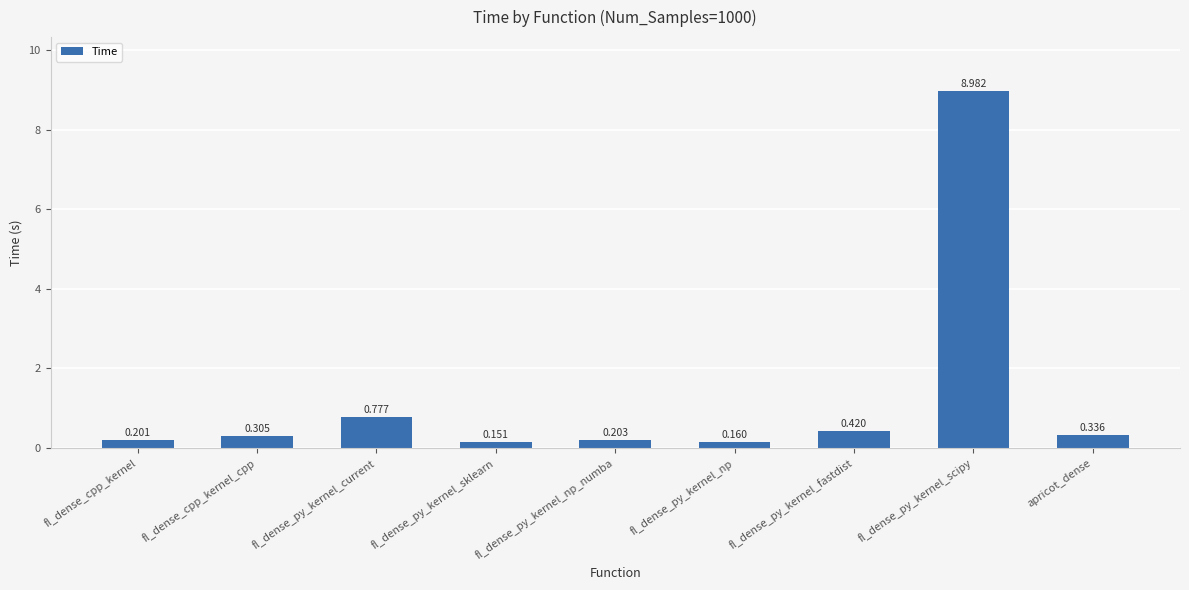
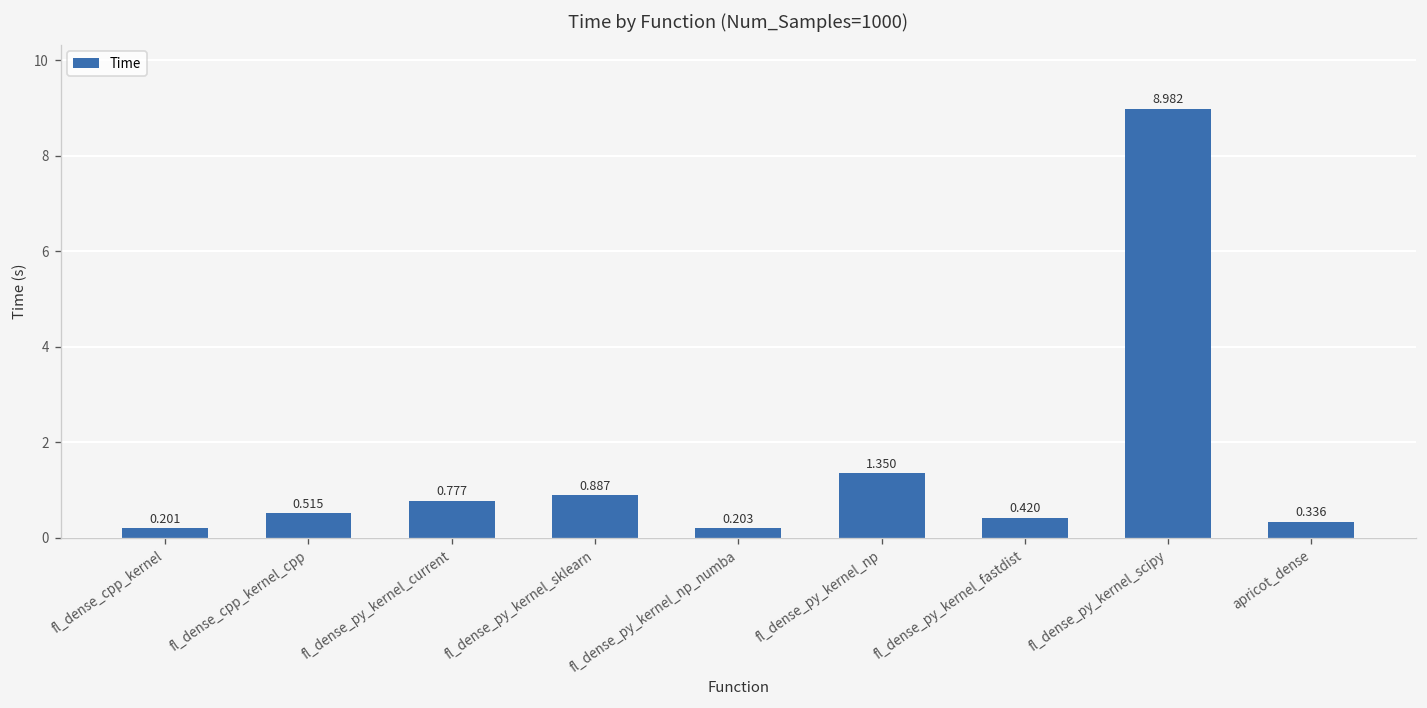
fl_dense_cpp_kernel_cpp: 0.305 -> 0.515
fl_dense_py_kernel_sklearn: 0.151 -> 0.887
fl_dense_py_kernel_np: 0.160 -> 1.350
